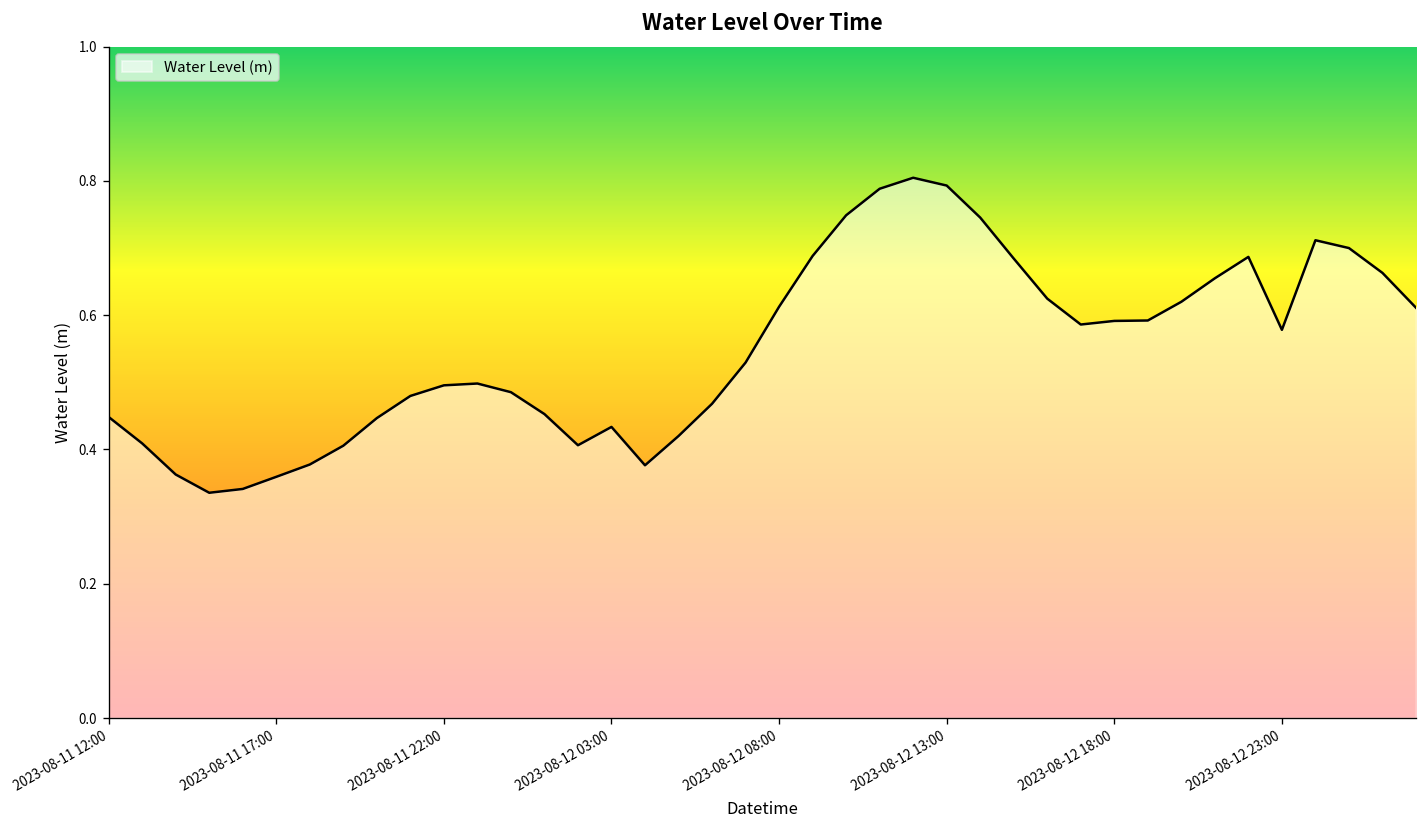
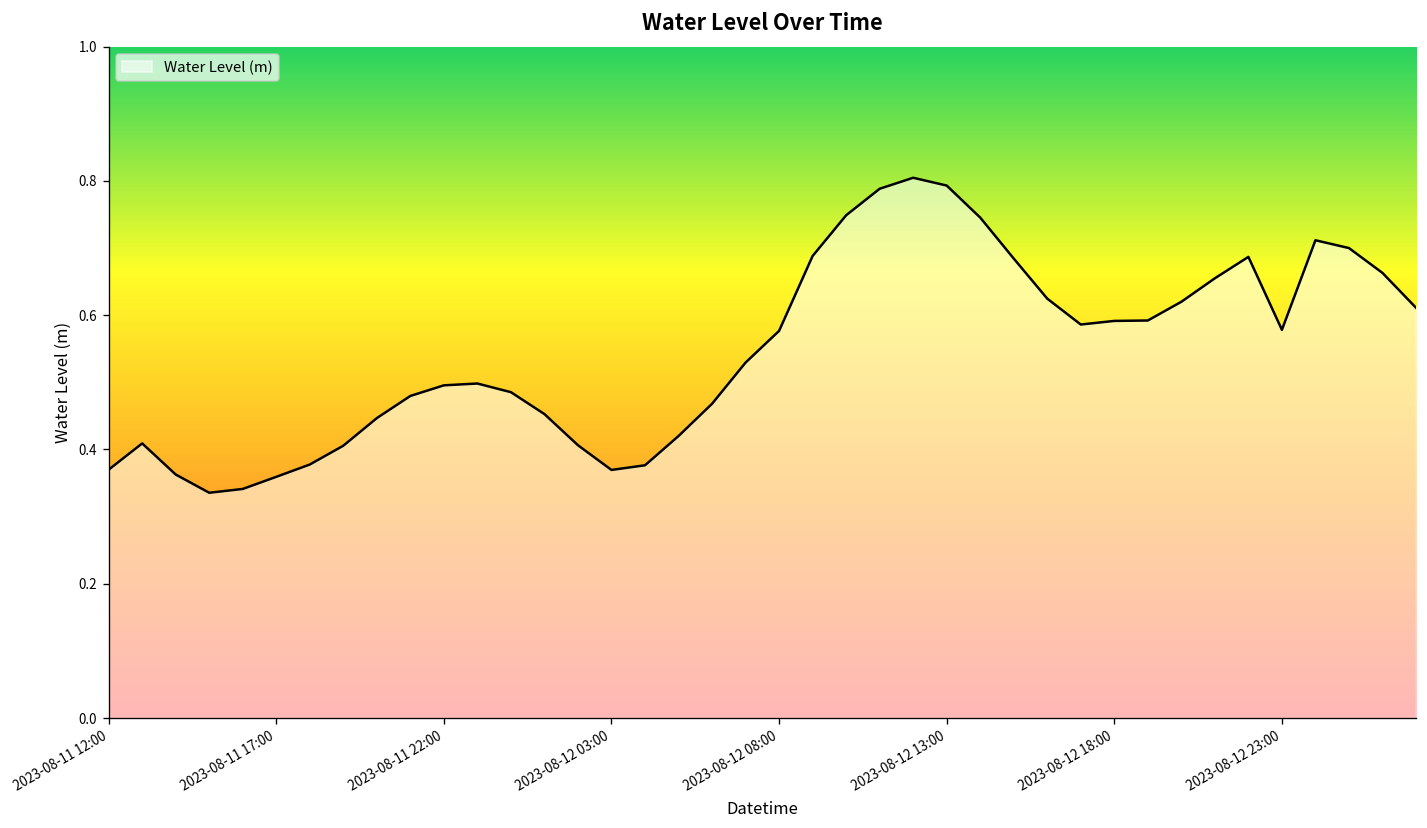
2023-08-11 12:00: 0.45 -> 0.37
2023-08-12 03:00: 0.43 -> 0.37
2023-08-12 08:00: 0.61 -> 0.58
